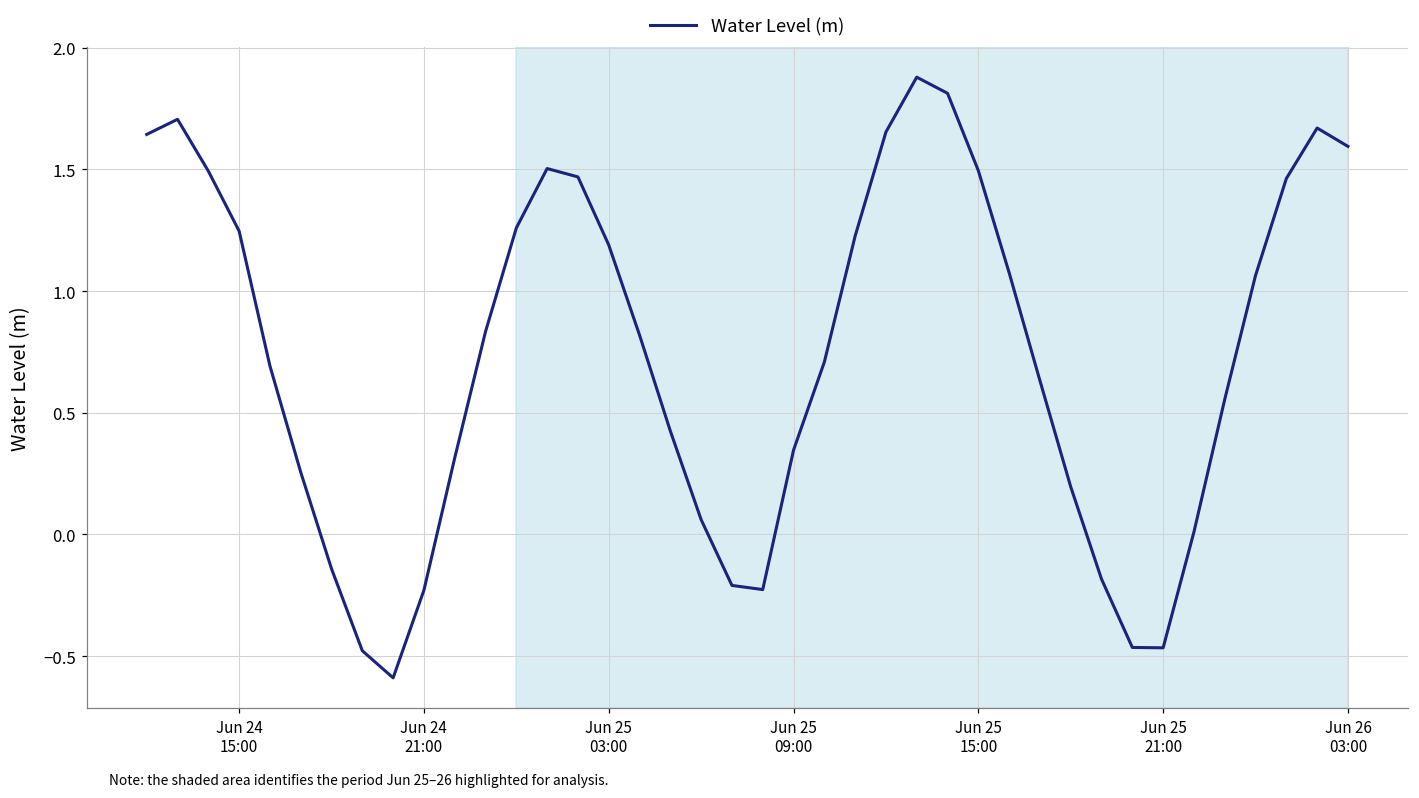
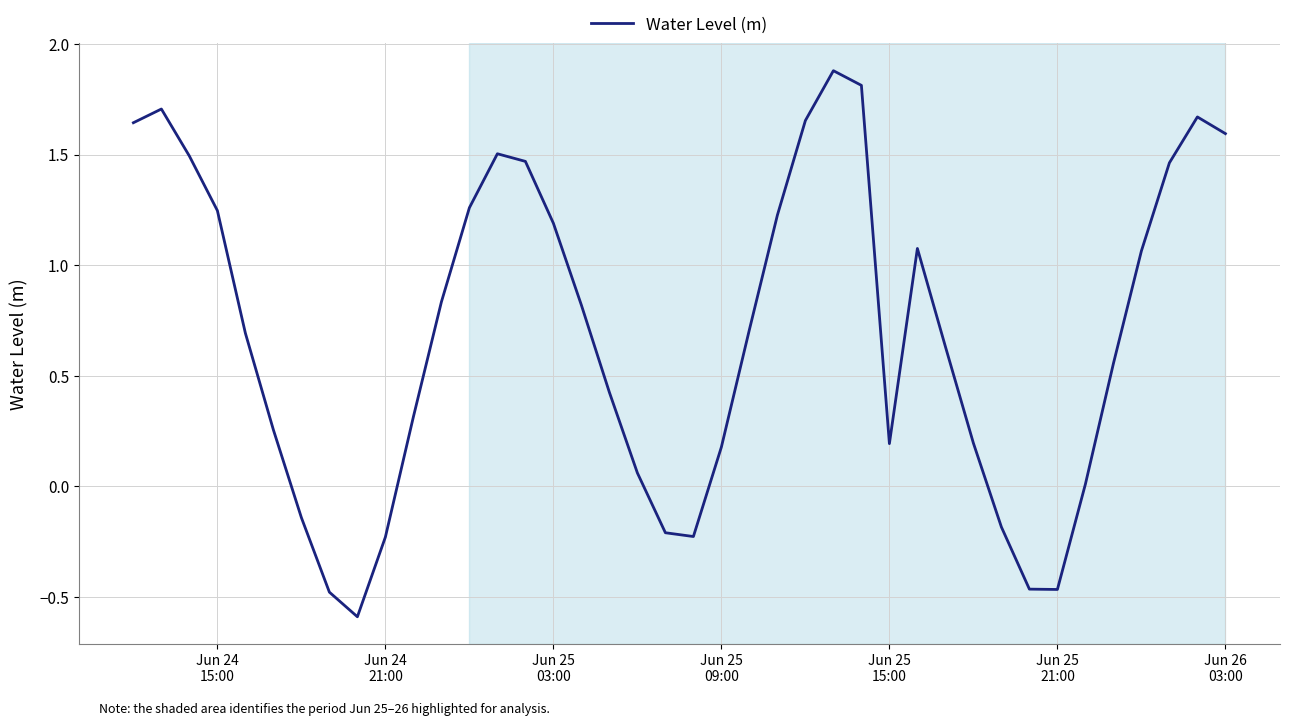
Jun 25 09:00: 0.35 -> 0.18
Jun 25 15:00: 1.49 -> 0.19
